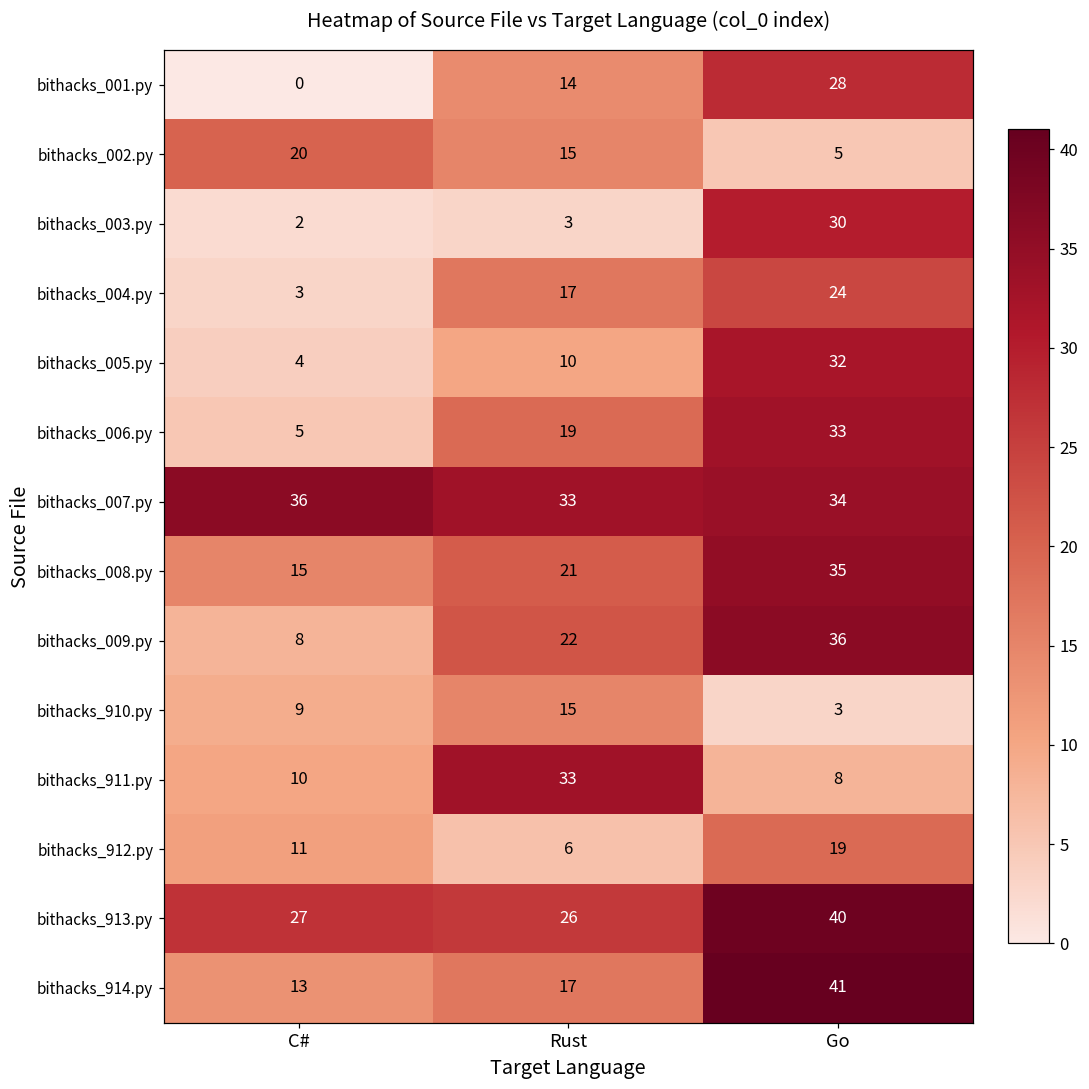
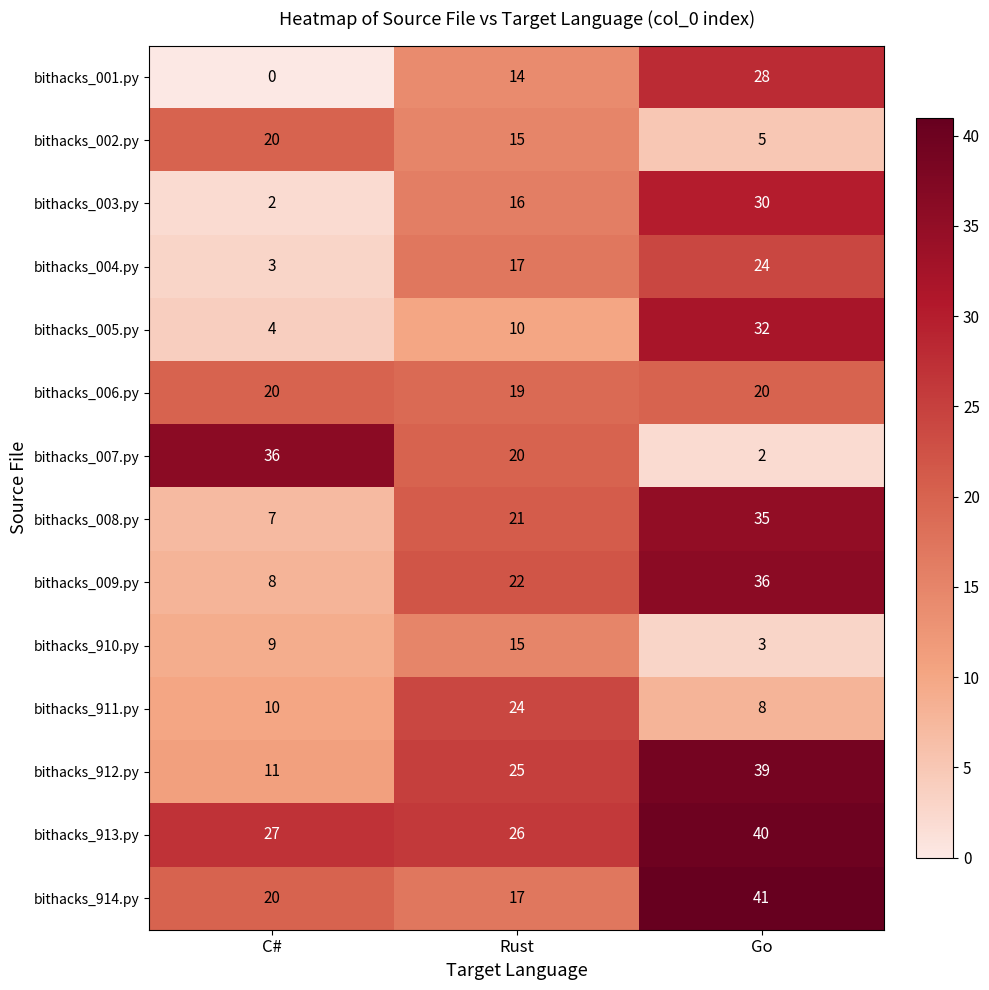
bithacks_003.py, Rust: 3 -> 16
bithacks_006.py, C#: 5 -> 20
bithacks_006.py, Go: 33 -> 20
bithacks_007.py, Rust: 33 -> 20
bithacks_007.py, Go: 34 -> 2
bithacks_008.py, C#: 15 -> 7
bithacks_911.py, Rust: 33 -> 24
bithacks_912.py, Rust: 6 -> 25
bithacks_912.py, Go: 19 -> 39
bithacks_914.py, C#: 13 -> 20
